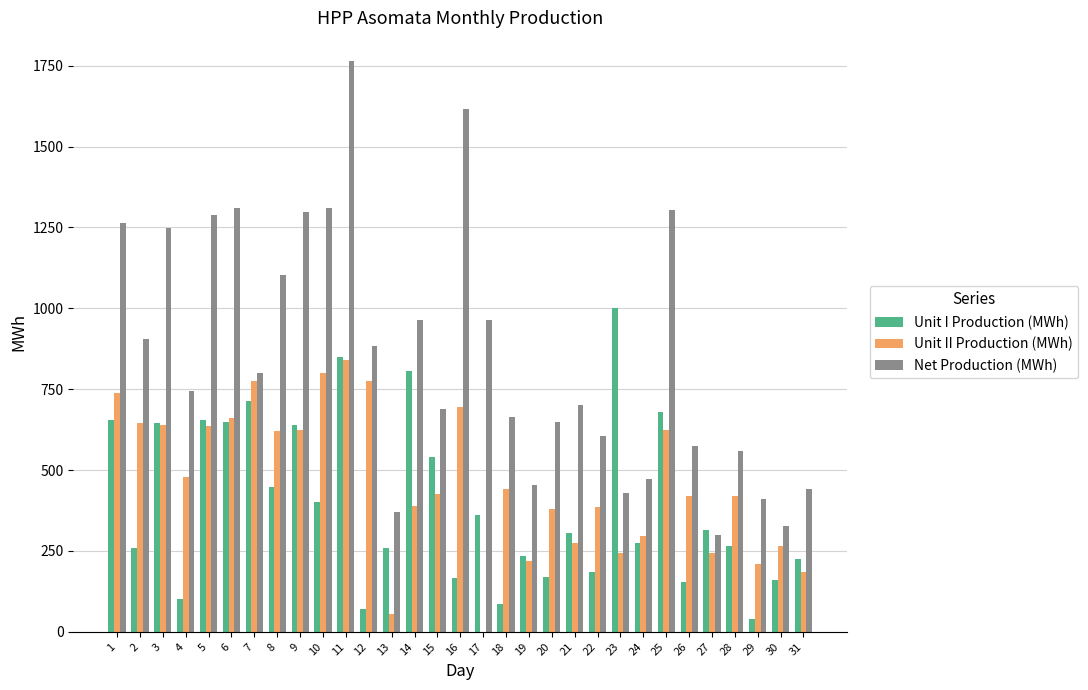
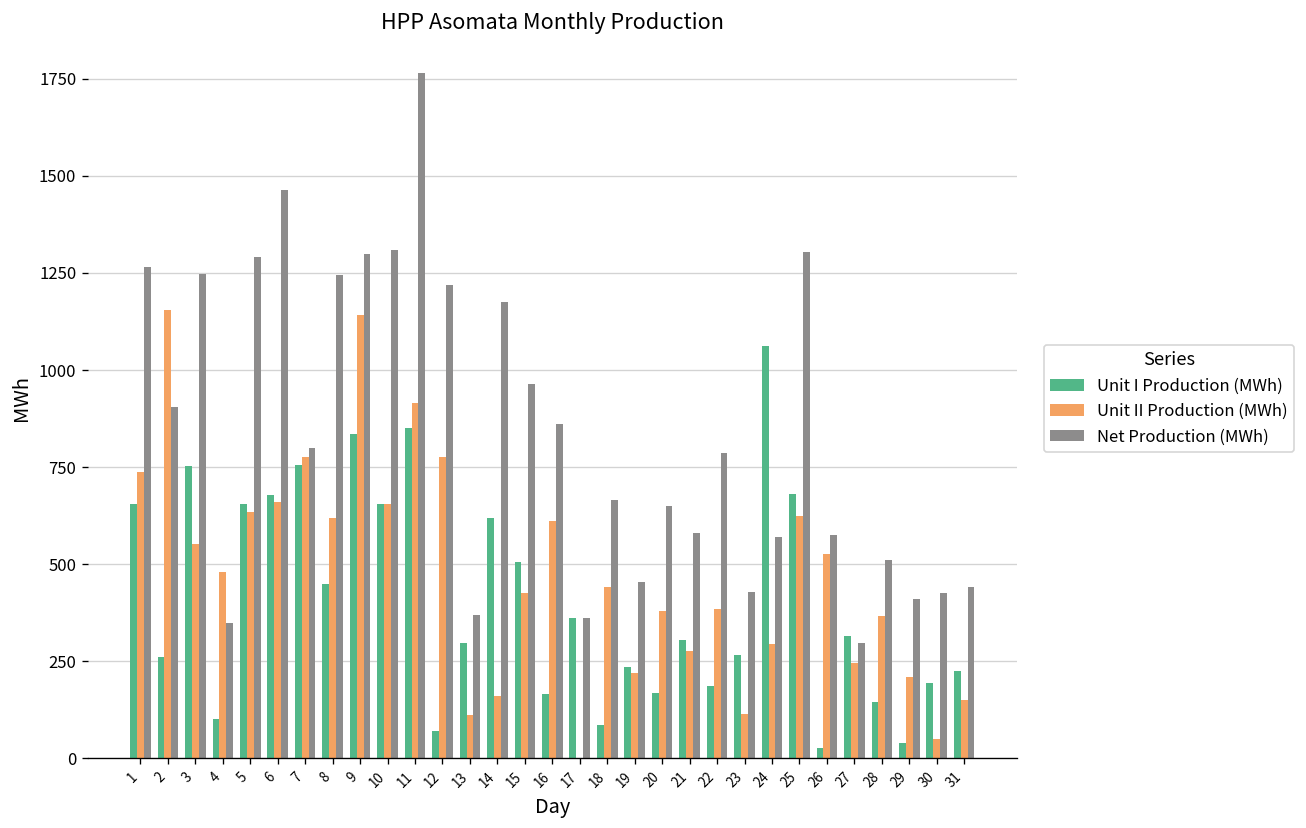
Unit II Production (MWh), 2: 650 -> 1150
Unit I Production (MWh), 3: 650 -> 750
Unit II Production (MWh), 3: 640 -> 550
Net Production (MWh), 4: 750 -> 350
Unit I Production (MWh), 6: 650 -> 680
Net Production (MWh), 6: 1310 -> 1460
Unit I Production (MWh), 7: 720 -> 760
Net Production (MWh), 8: 1100 -> 1250
Unit I Production (MWh), 9: 640 -> 840
Unit II Production (MWh), 9: 630 -> 1140
Unit I Production (MWh), 10: 400 -> 660
Unit II Production (MWh), 10: 800 -> 660
Unit II Production (MWh), 11: 840 -> 920
Net Production (MWh), 12: 890 -> 1220
Unit I Production (MWh), 13: 260 -> 300
Unit II Production (MWh), 13: 60 -> 110
Unit I Production (MWh), 14: 810 -> 620
Unit II Production (MWh), 14: 390 -> 160
Net Production (MWh), 14: 970 -> 1180
Unit I Production (MWh), 15: 540 -> 510
Net Production (MWh), 15: 690 -> 970
Unit II Production (MWh), 16: 700 -> 610
Net Production (MWh), 16: 1620 -> 860
Net Production (MWh), 17: 960 -> 360
Net Production (MWh), 21: 700 -> 580
Net Production (MWh), 22: 610 -> 790
Unit I Production (MWh), 23: 1000 -> 270
Unit II Production (MWh), 23: 250 -> 120
Unit I Production (MWh), 24: 280 -> 1060
Net Production (MWh), 24: 470 -> 570
Unit I Production (MWh), 26: 160 -> 30
Unit II Production (MWh), 26: 420 -> 530
Unit I Production (MWh), 28: 270 -> 150
Unit II Production (MWh), 28: 420 -> 370
Net Production (MWh), 28: 560 -> 510
Unit I Production (MWh), 30: 160 -> 190
Unit II Production (MWh), 30: 270 -> 50
Net Production (MWh), 30: 330 -> 430
Unit II Production (MWh), 31: 190 -> 150
